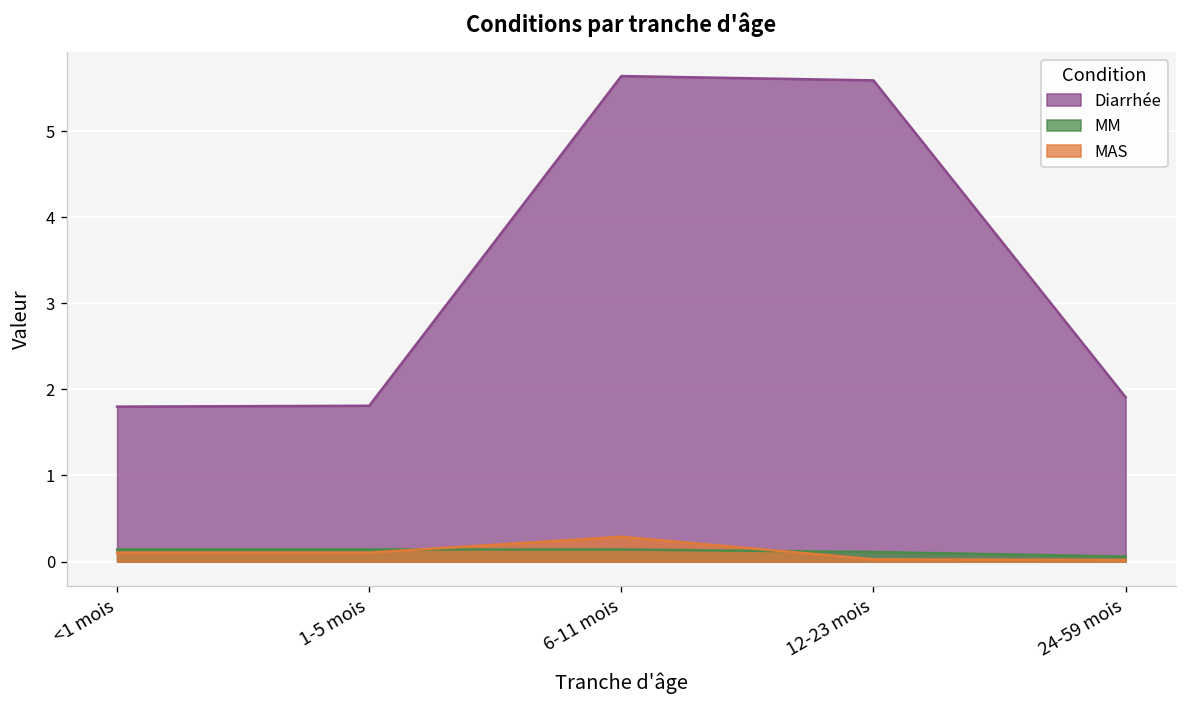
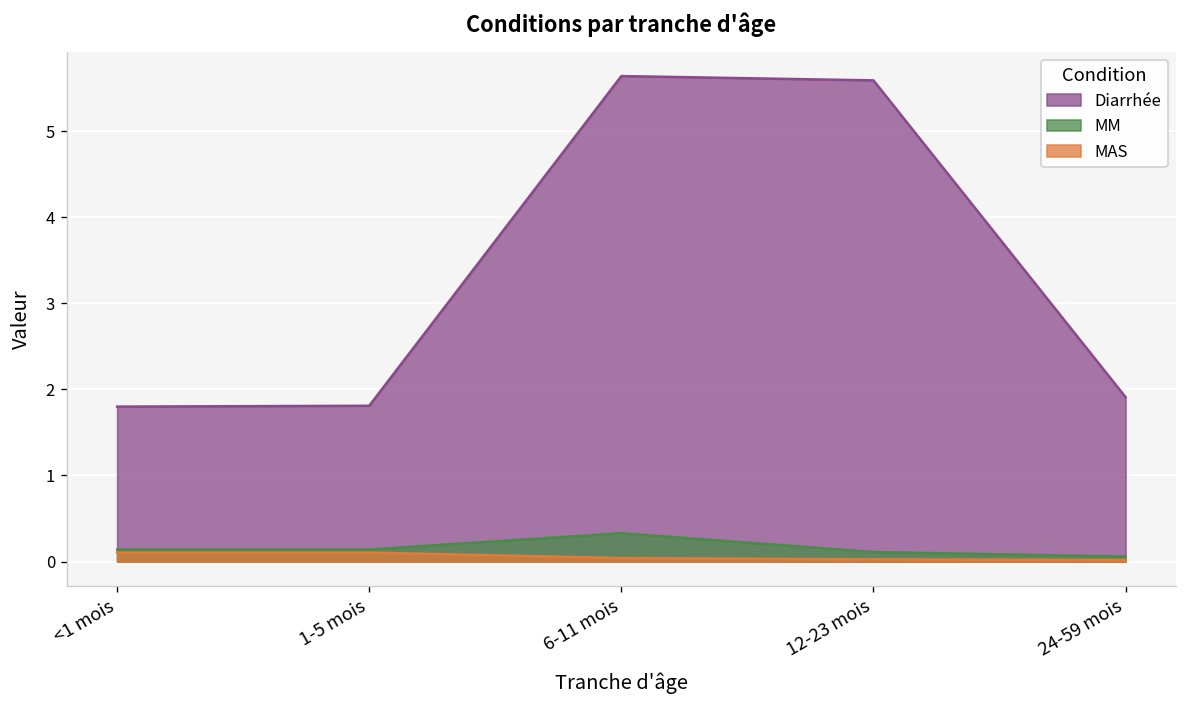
MM, 6-11 mois: 0.1 -> 0.3
MAS, 6-11 mois: 0.3 -> 0.0
